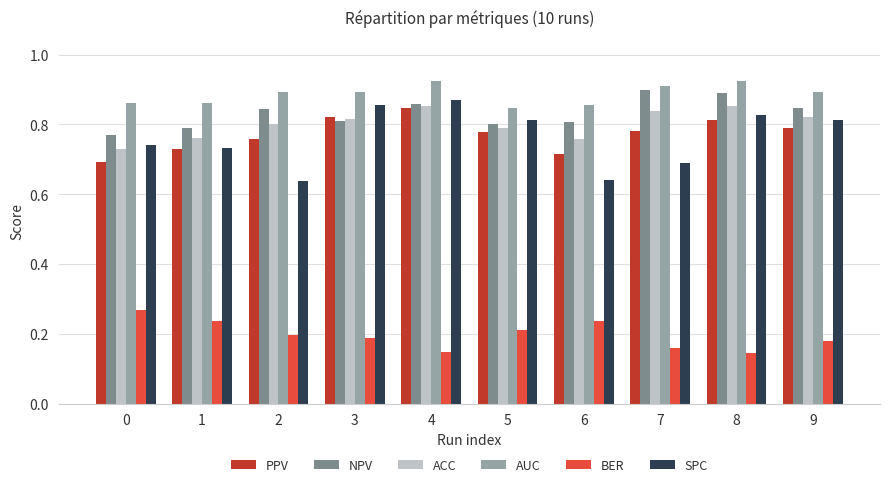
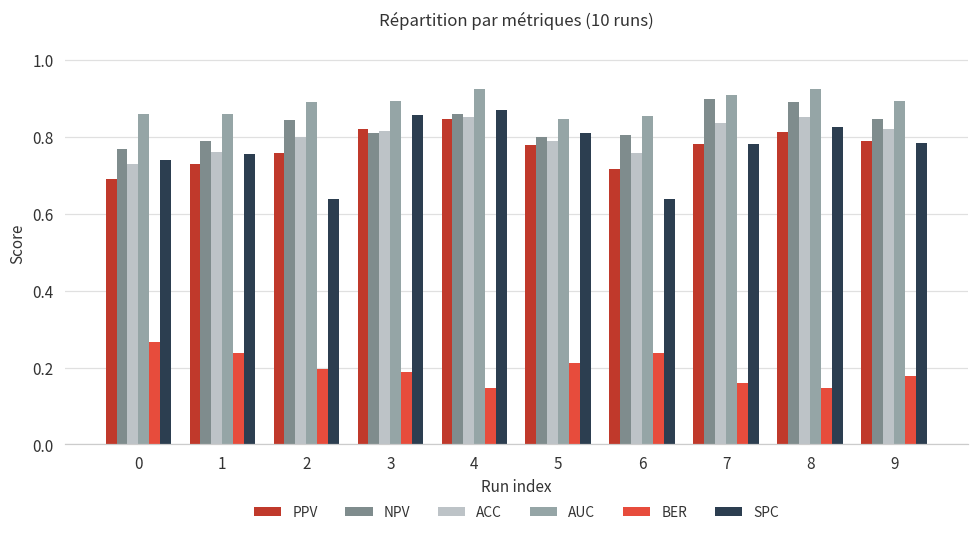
SPC, 1: 0.73 -> 0.76
SPC, 7: 0.69 -> 0.78
SPC, 9: 0.81 -> 0.79
